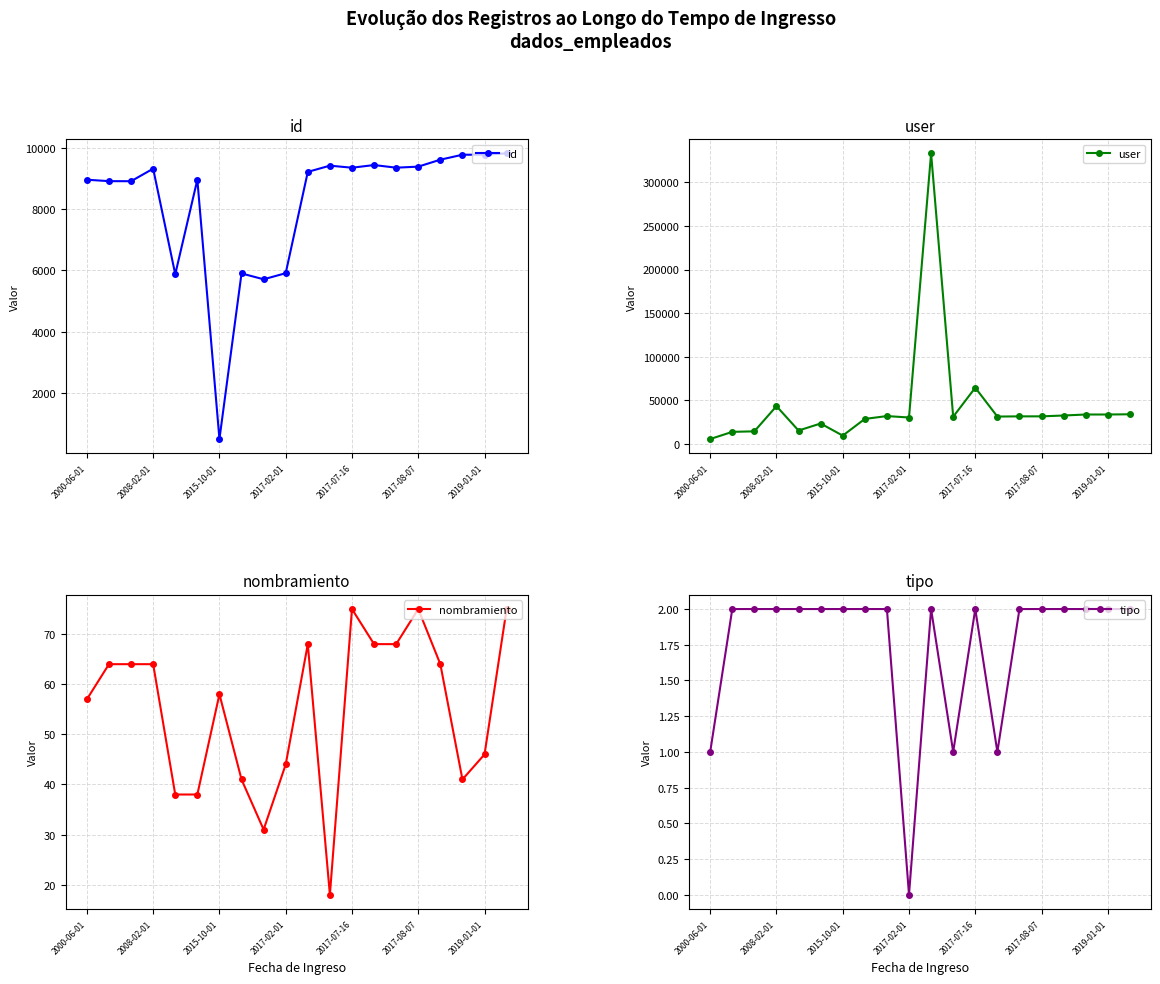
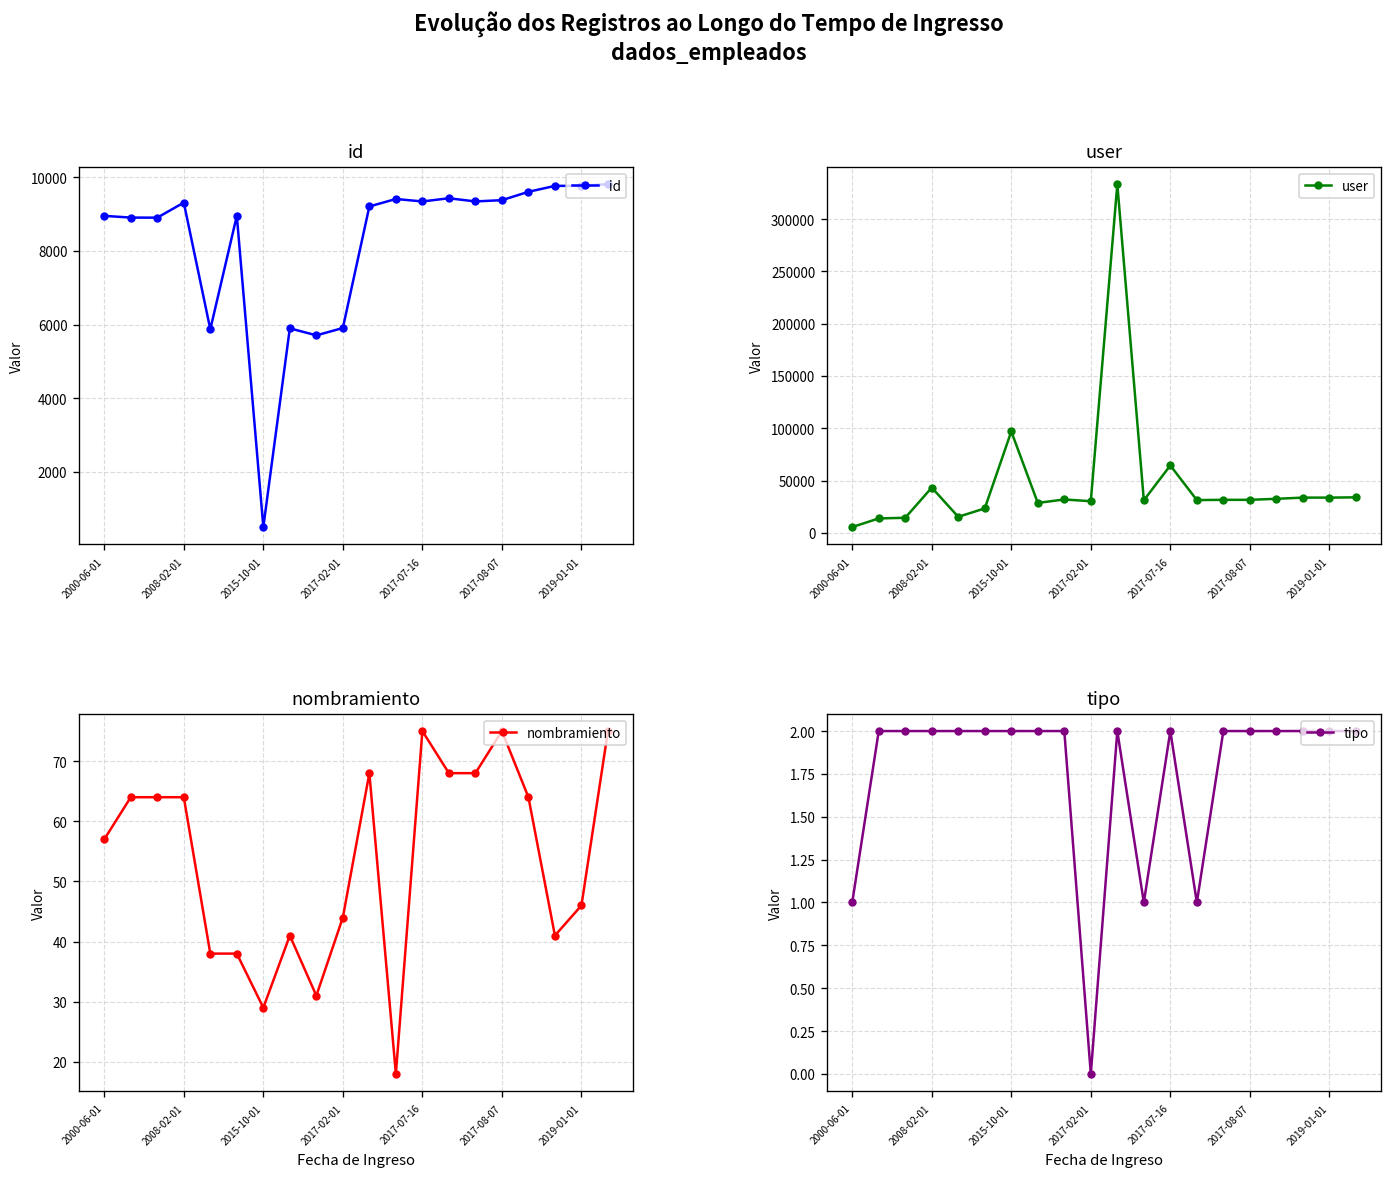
user, 2015-10-01: 10000 -> 100000
nombramiento, 2015-10-01: 58 -> 29
